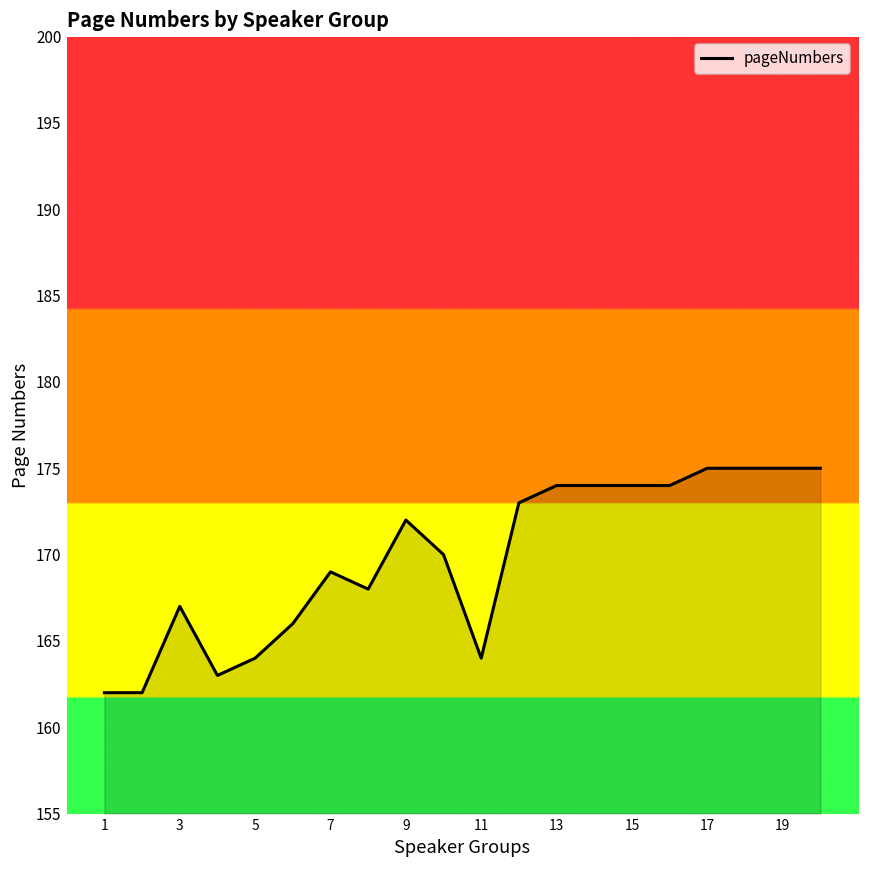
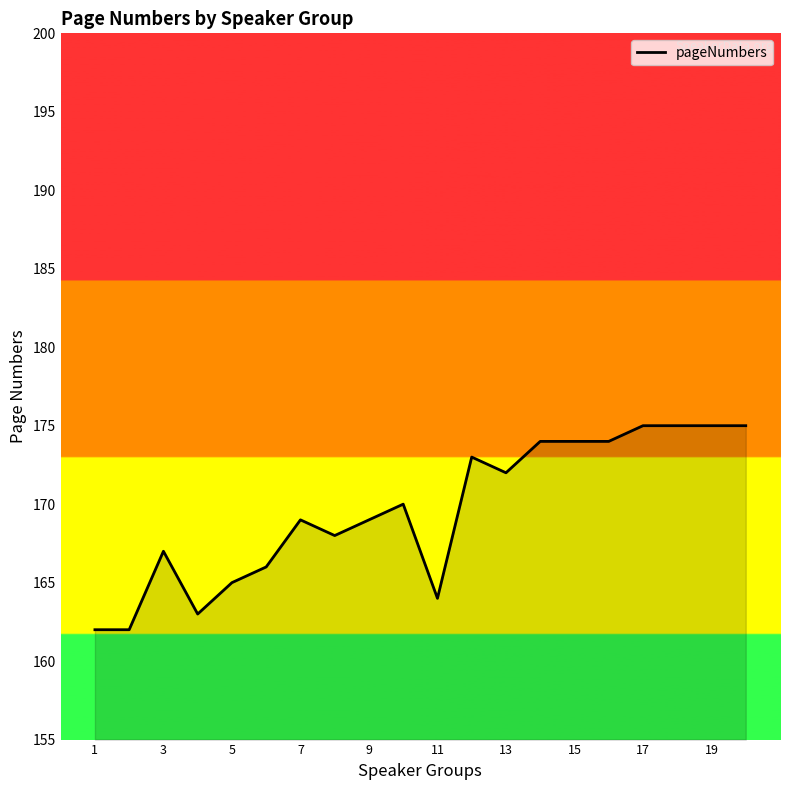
5: 164 -> 165
9: 172 -> 169
13: 174 -> 172
